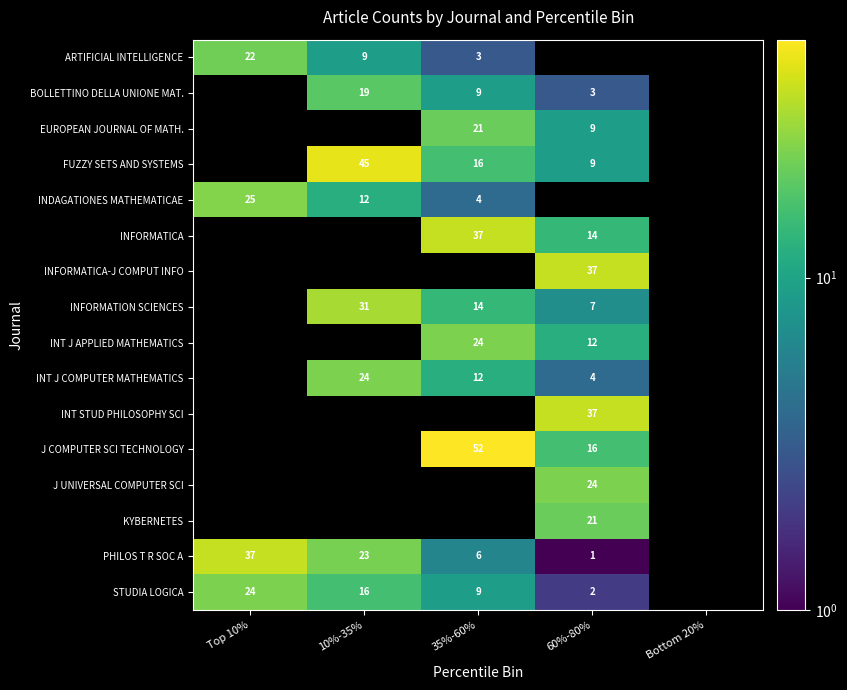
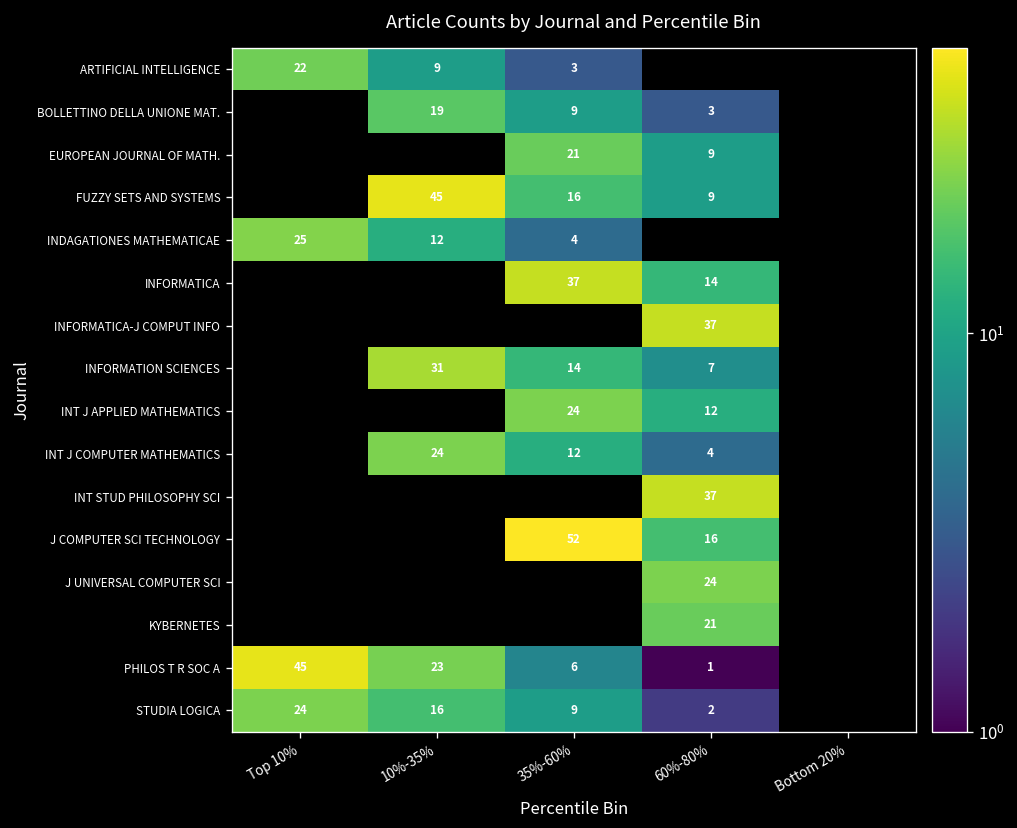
PHILOS T R SOC A, Top 10%: 37 -> 45
